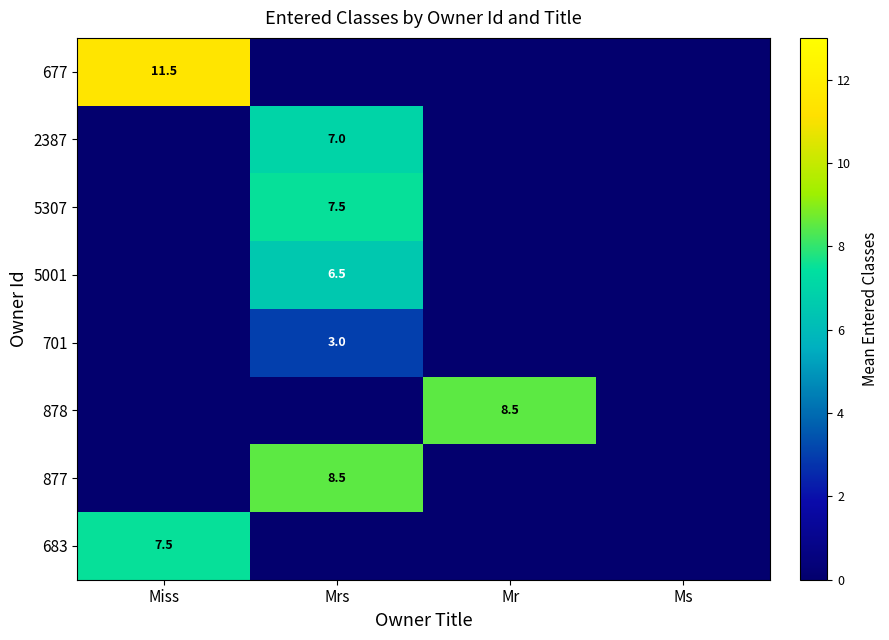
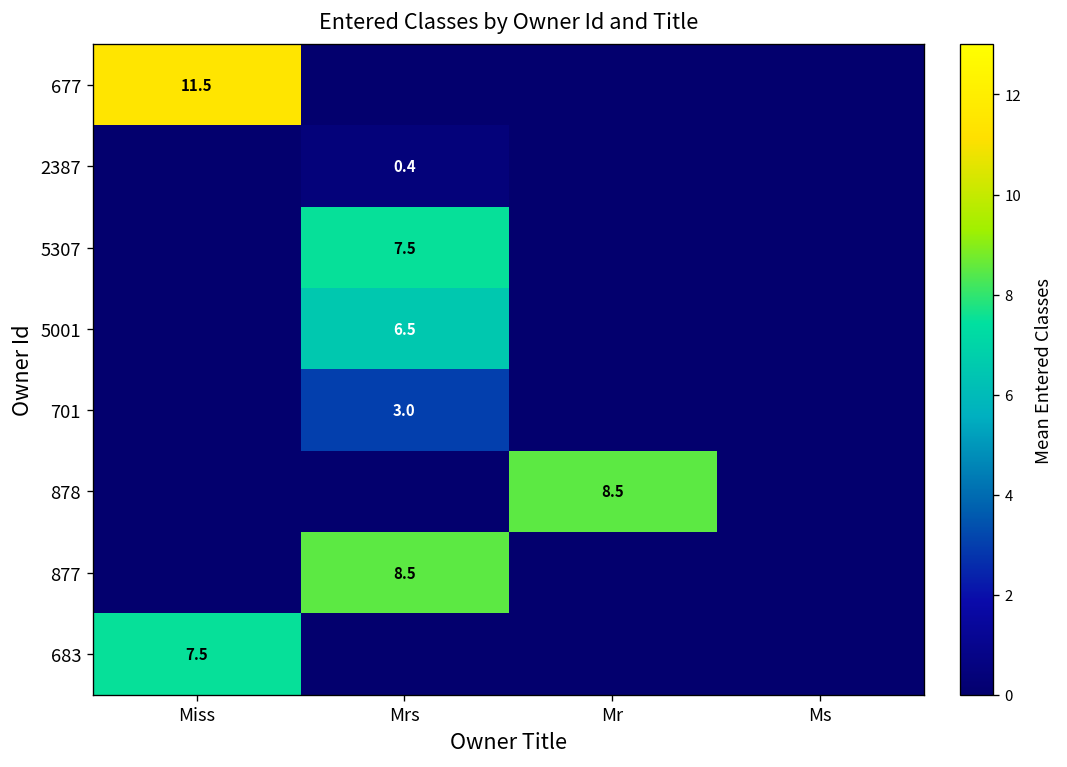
2387, Mrs: 7.0 -> 0.4
